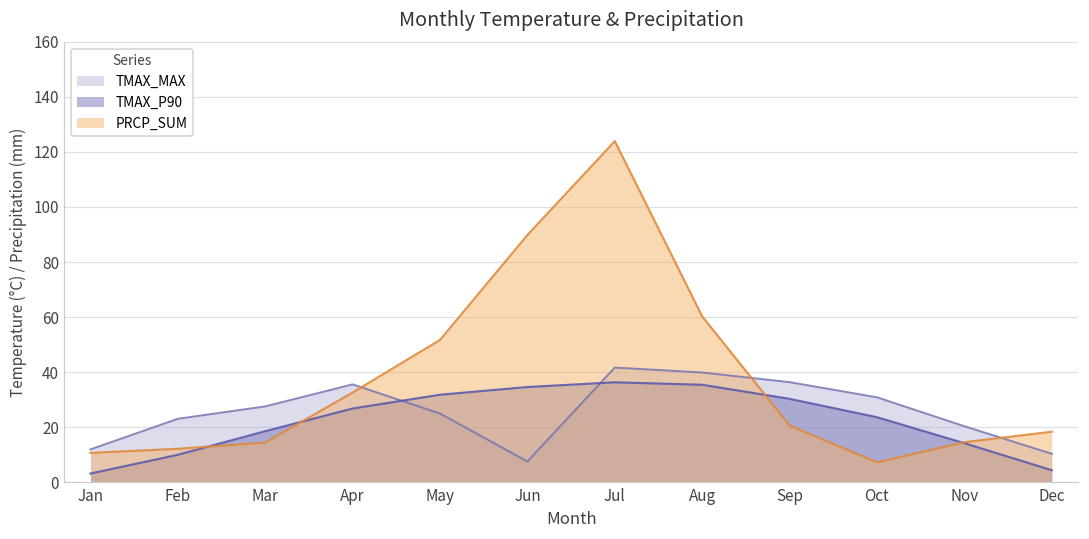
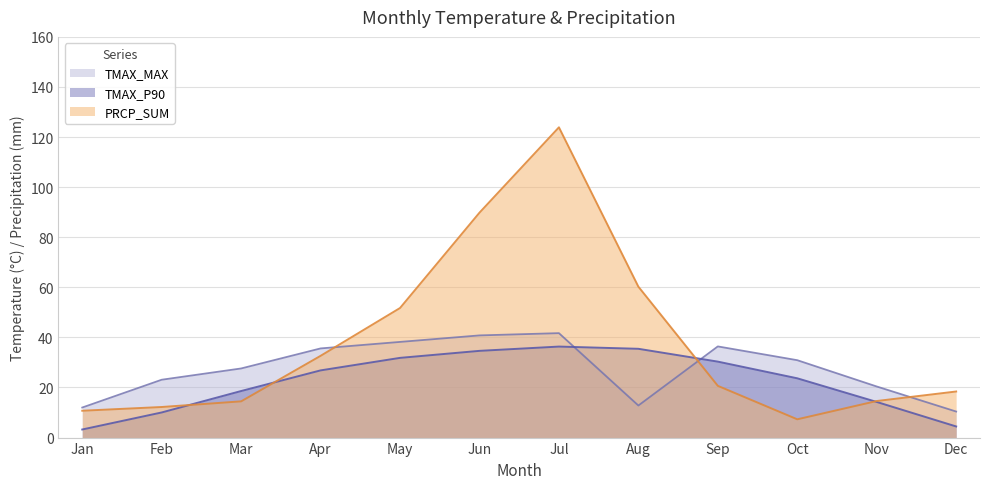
TMAX_MAX, May: 25 -> 38
TMAX_MAX, Jun: 8 -> 41
TMAX_MAX, Aug: 40 -> 13
